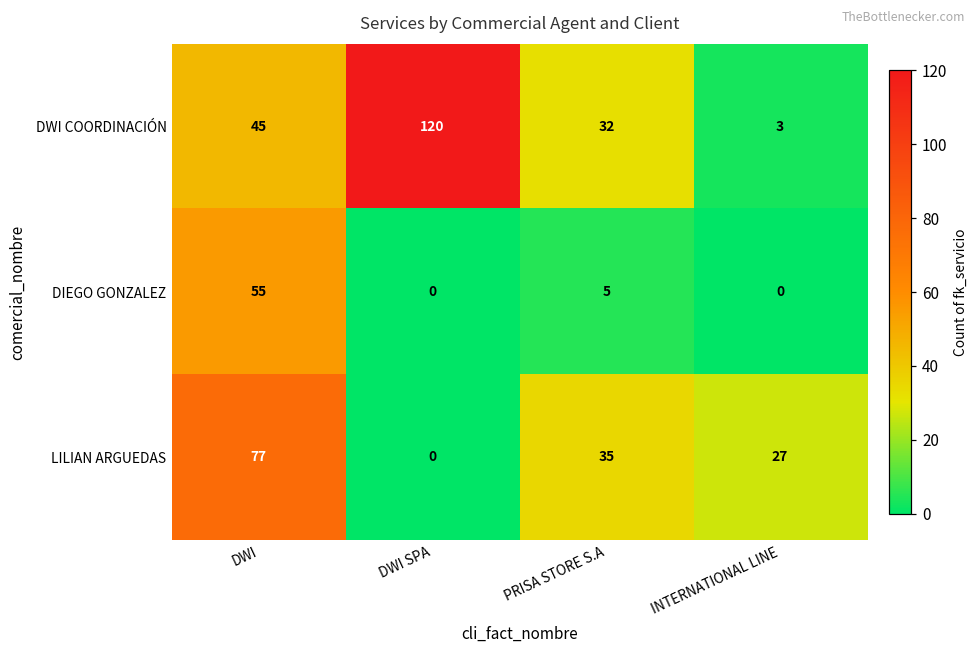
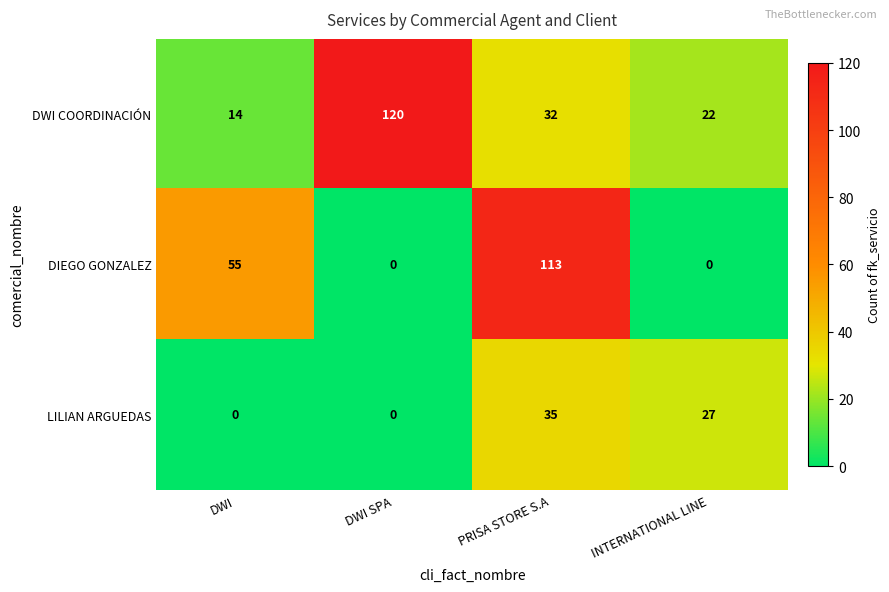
DWI COORDINACIÓN, DWI: 45 -> 14
DWI COORDINACIÓN, INTERNATIONAL LINE: 3 -> 22
DIEGO GONZALEZ, PRISA STORE S.A: 5 -> 113
LILIAN ARGUEDAS, DWI: 77 -> 0
